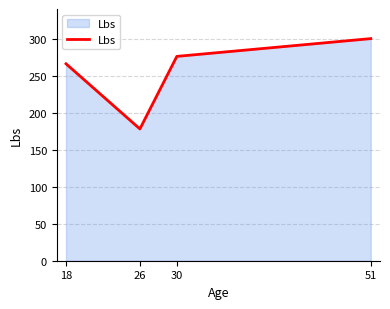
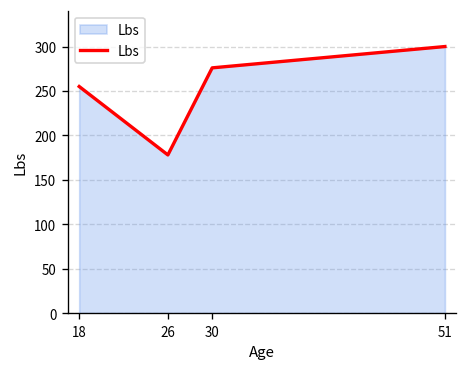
18: 270 -> 260
